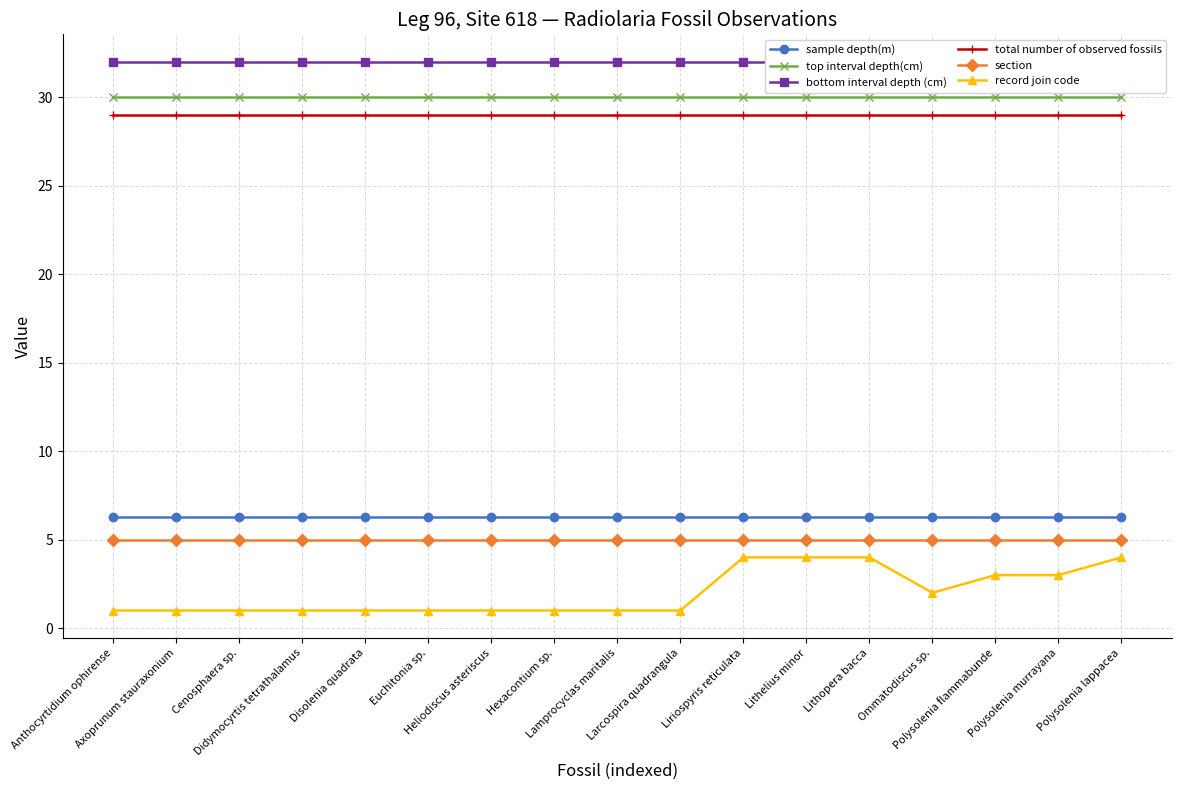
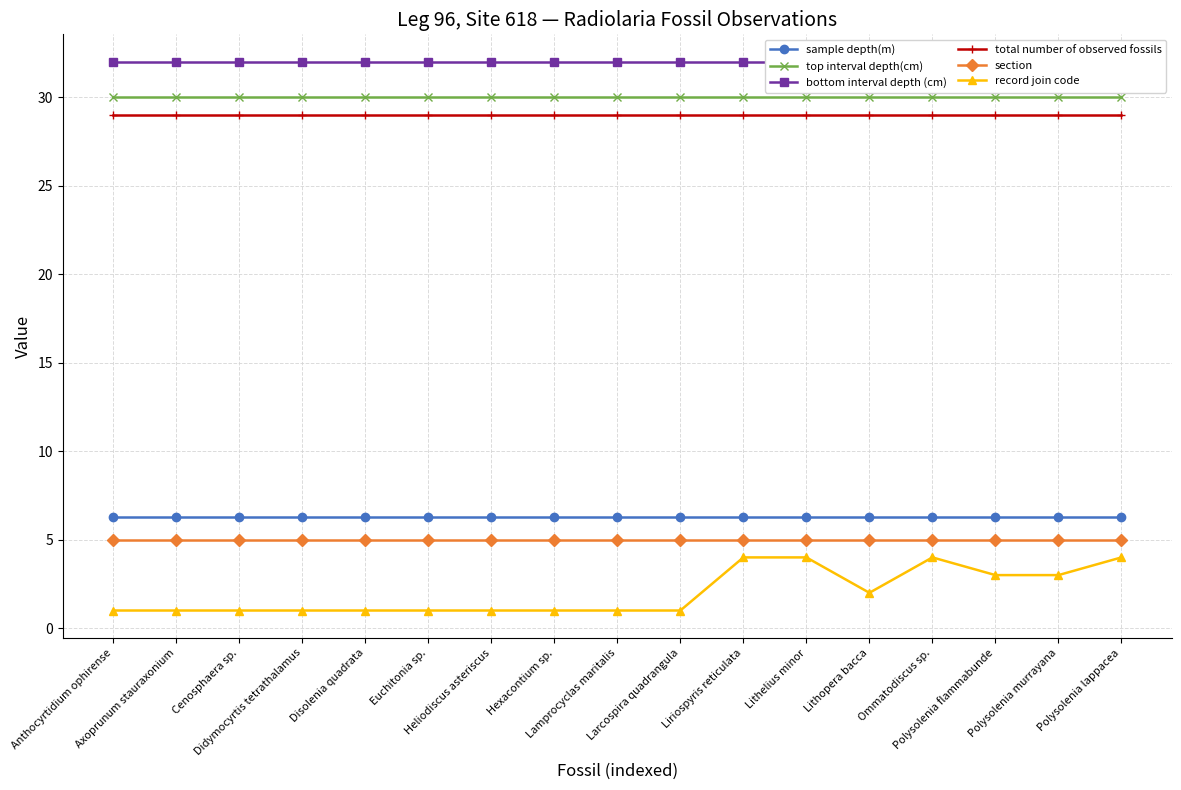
record join code, Lithopera bacca: 4 -> 2
record join code, Ommatodiscus sp.: 2 -> 4
